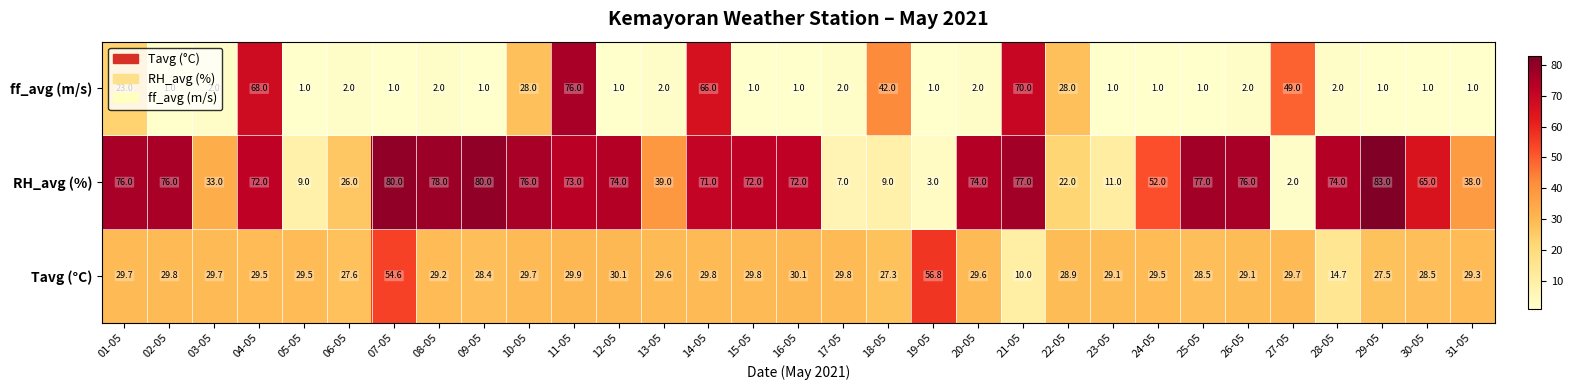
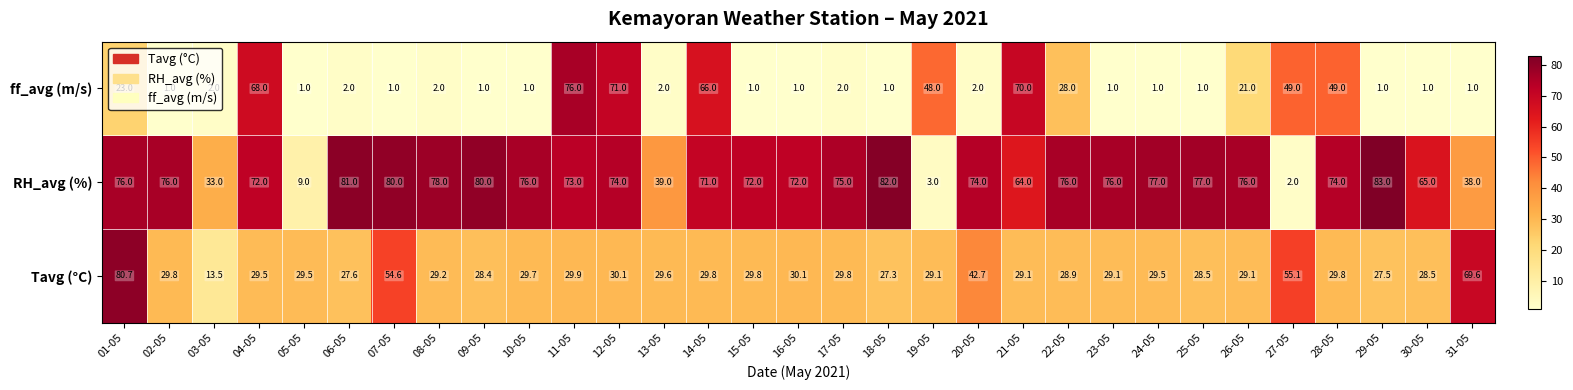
ff_avg (m/s), 10-05: 28.0 -> 1.0
ff_avg (m/s), 12-05: 1.0 -> 71.0
ff_avg (m/s), 18-05: 42.0 -> 1.0
ff_avg (m/s), 19-05: 1.0 -> 48.0
ff_avg (m/s), 26-05: 2.0 -> 21.0
ff_avg (m/s), 28-05: 2.0 -> 49.0
RH_avg (%), 06-05: 26.0 -> 81.0
RH_avg (%), 17-05: 7.0 -> 75.0
RH_avg (%), 18-05: 9.0 -> 82.0
RH_avg (%), 21-05: 77.0 -> 64.0
RH_avg (%), 22-05: 22.0 -> 76.0
RH_avg (%), 23-05: 11.0 -> 76.0
RH_avg (%), 24-05: 52.0 -> 77.0
Tavg (°C), 01-05: 29.7 -> 80.7
Tavg (°C), 03-05: 29.7 -> 13.5
Tavg (°C), 19-05: 56.8 -> 29.1
Tavg (°C), 20-05: 29.6 -> 42.7
Tavg (°C), 21-05: 10.0 -> 29.1
Tavg (°C), 27-05: 29.7 -> 55.1
Tavg (°C), 28-05: 14.7 -> 29.8
Tavg (°C), 31-05: 29.3 -> 69.6
